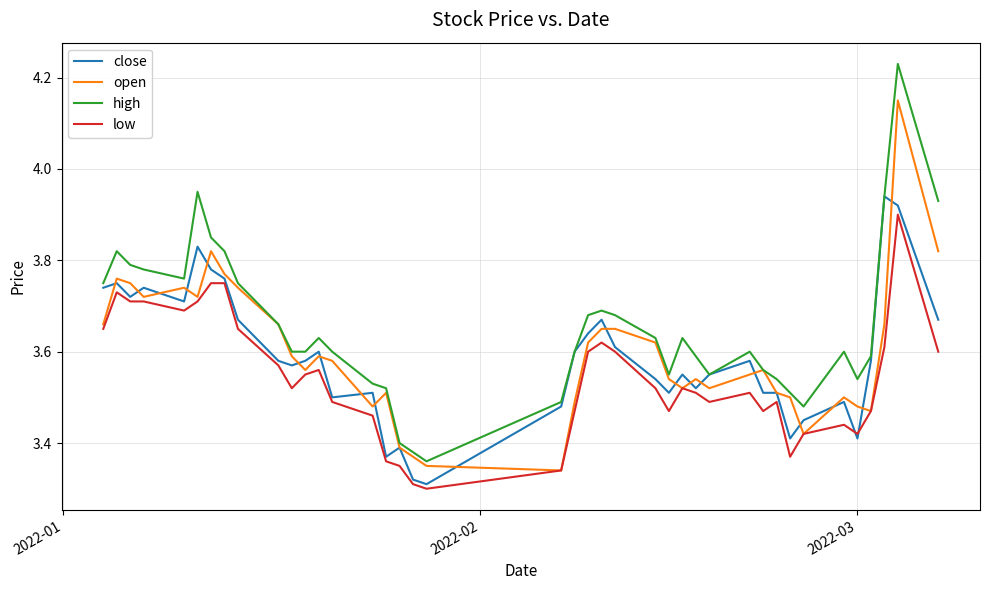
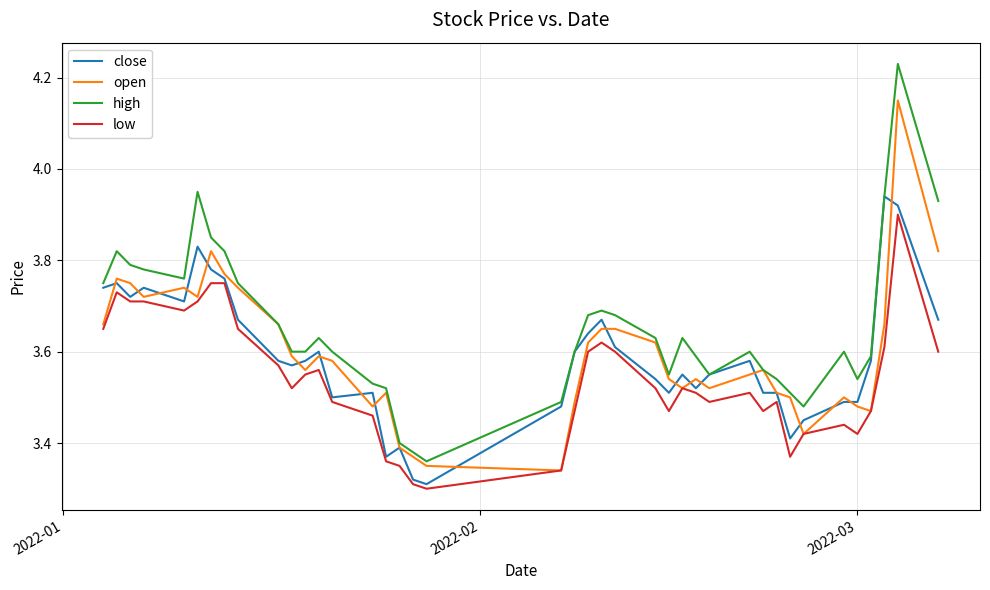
close, 2022-03: 3.41 -> 3.49
